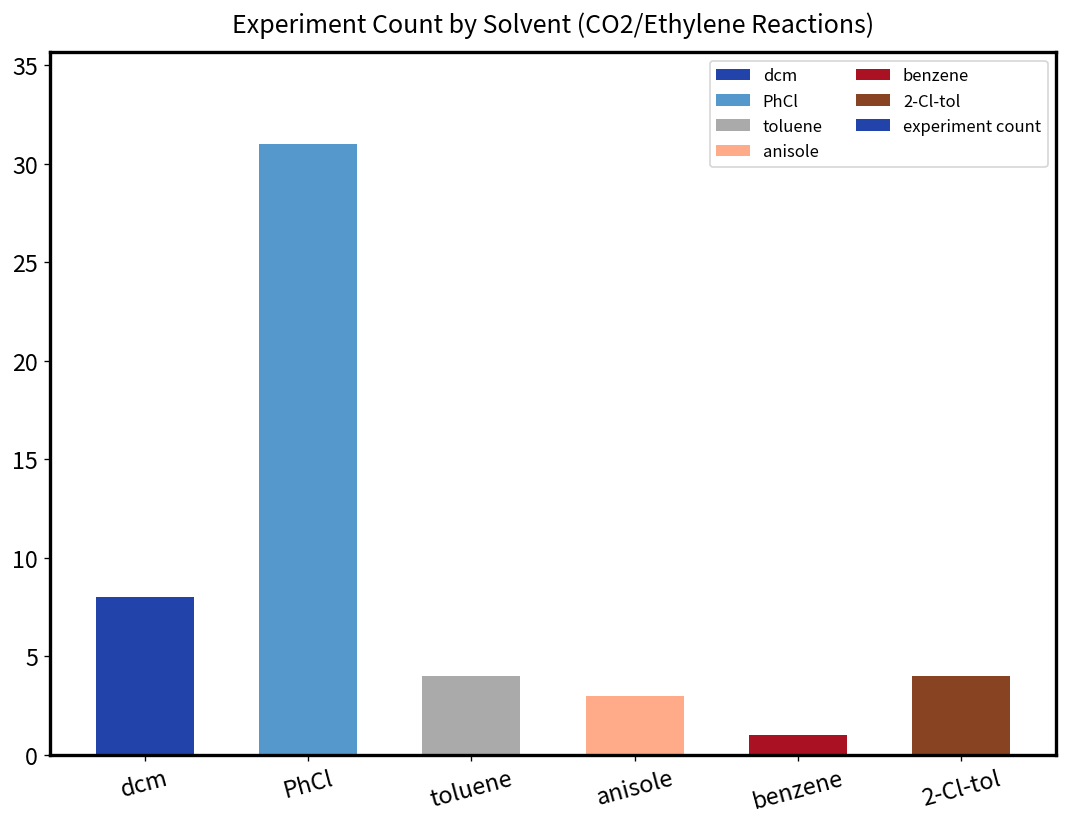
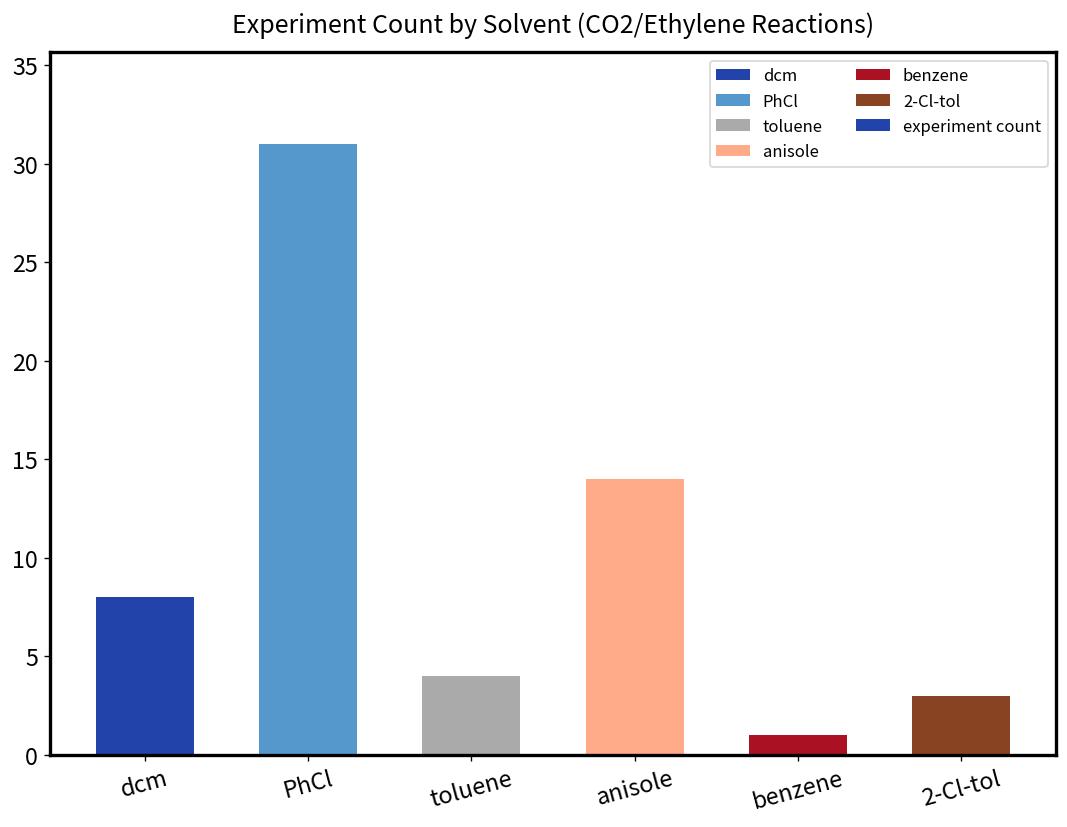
anisole: 3 -> 14
2-Cl-tol: 4 -> 3
